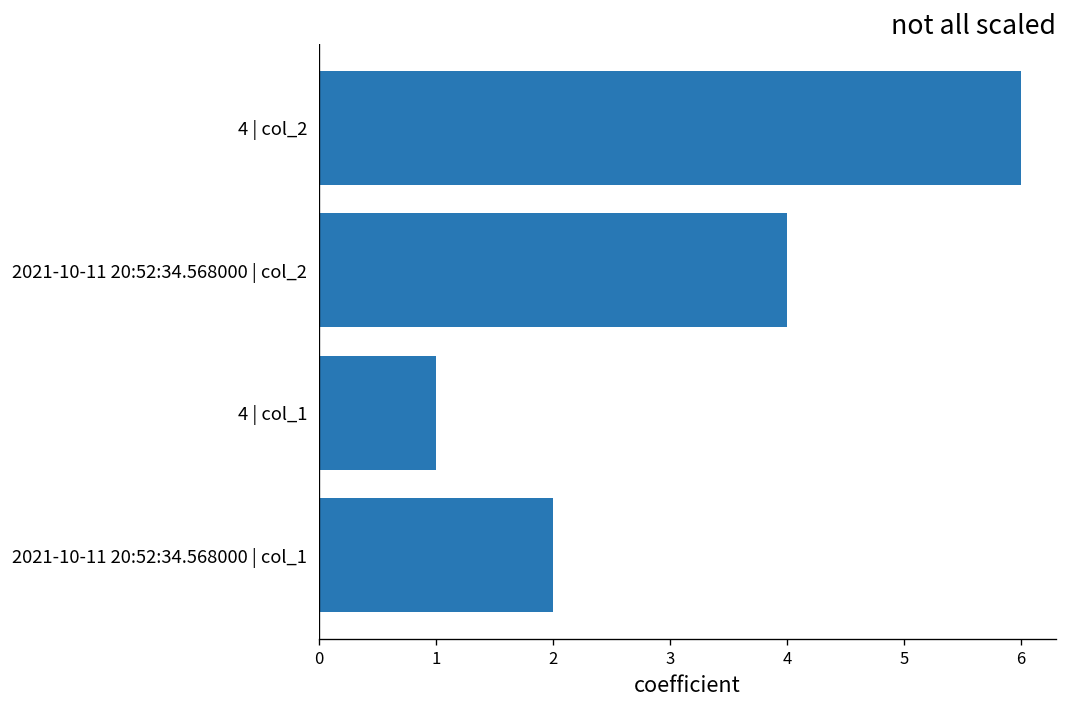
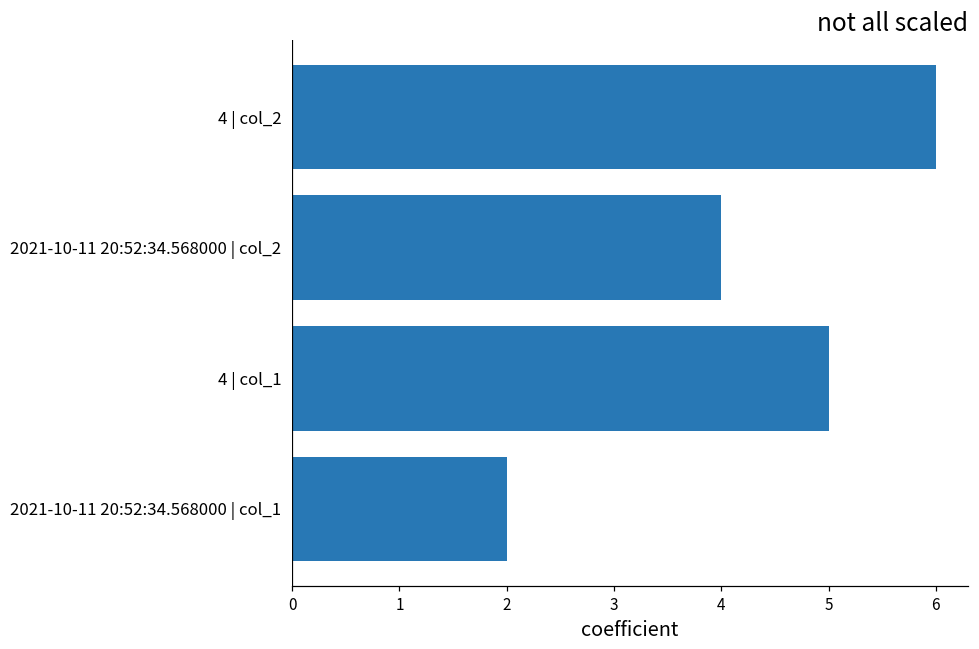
4 | col_1: 1 -> 5
